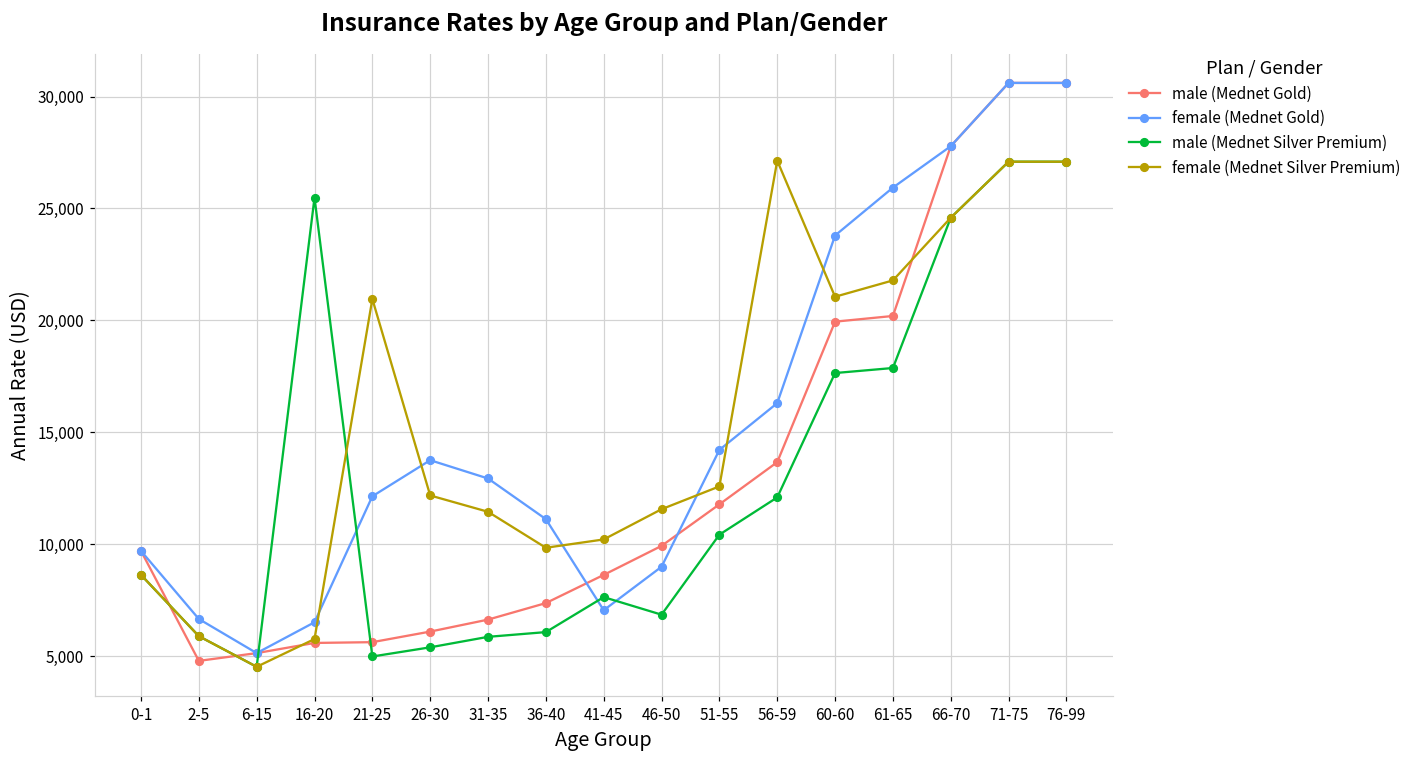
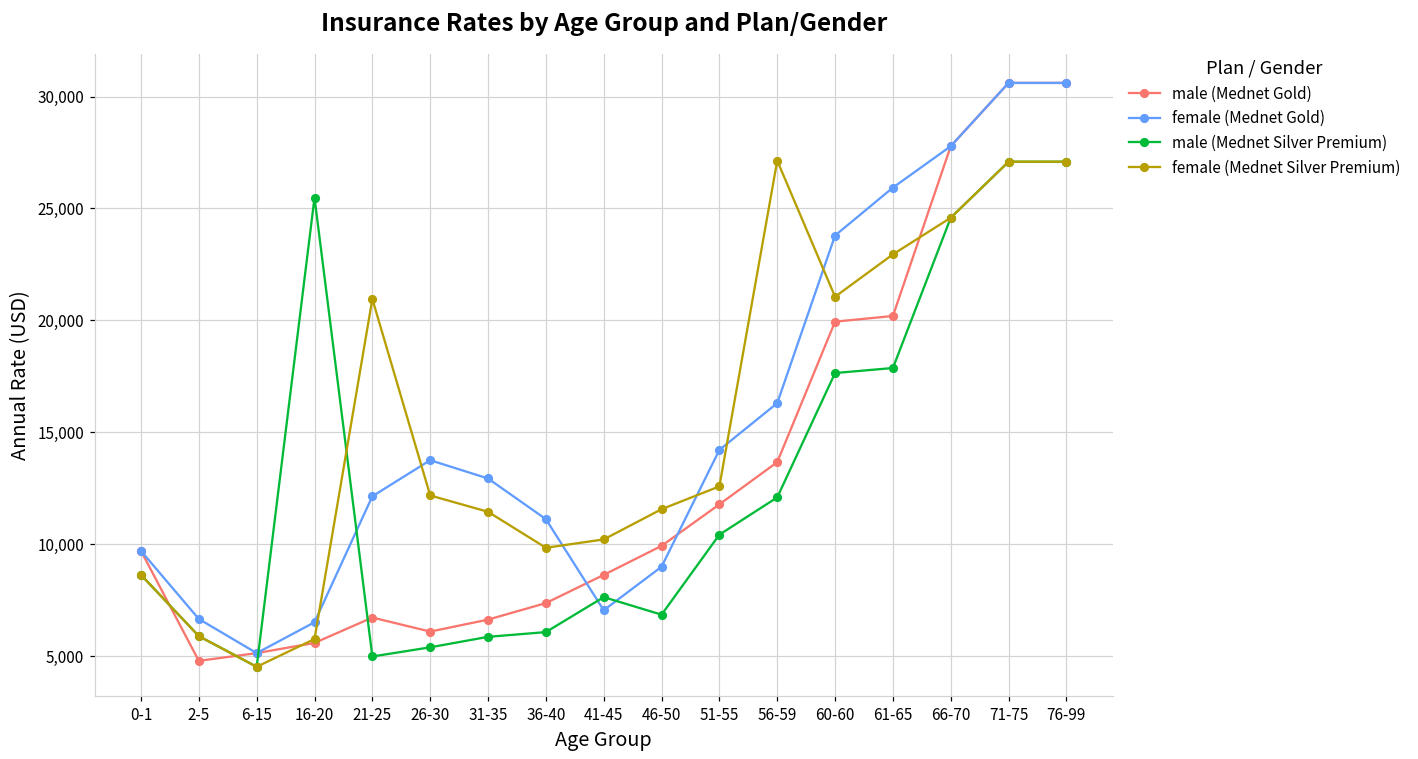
male (Mednet Gold), 21-25: 5,600 -> 6,700
female (Mednet Silver Premium), 61-65: 21,800 -> 22,900
